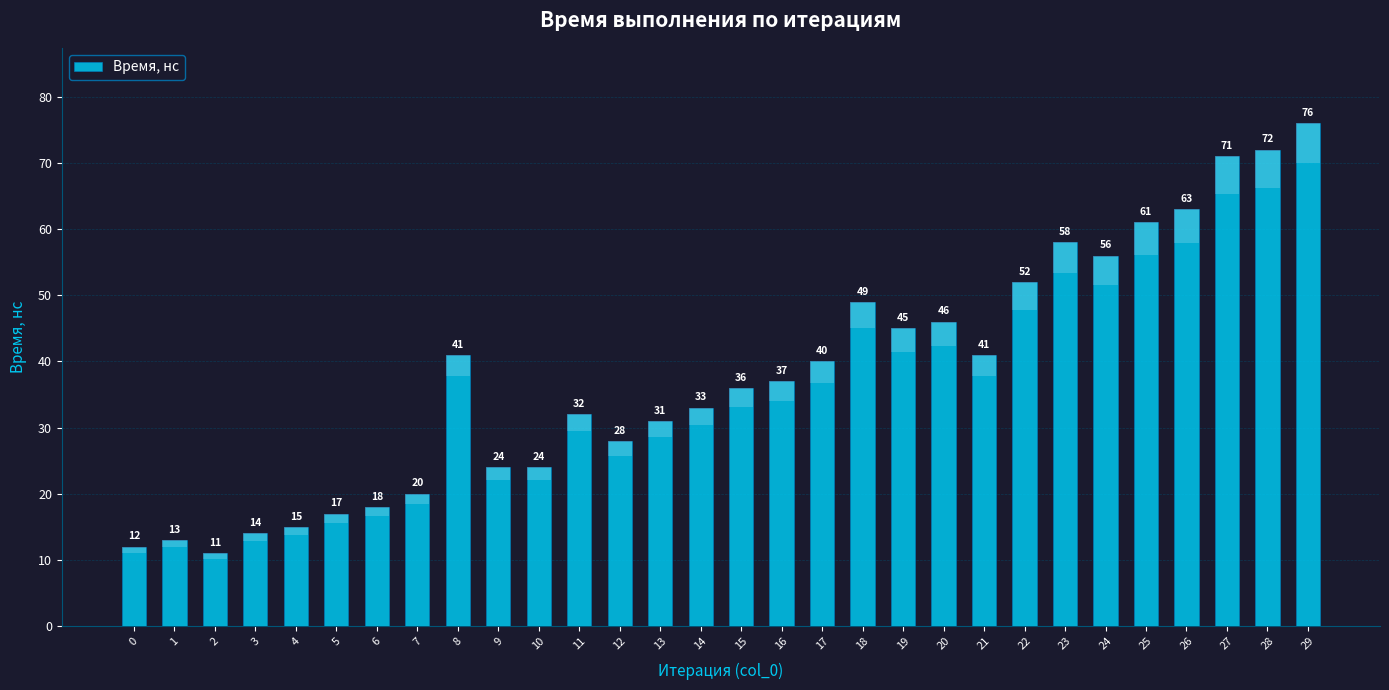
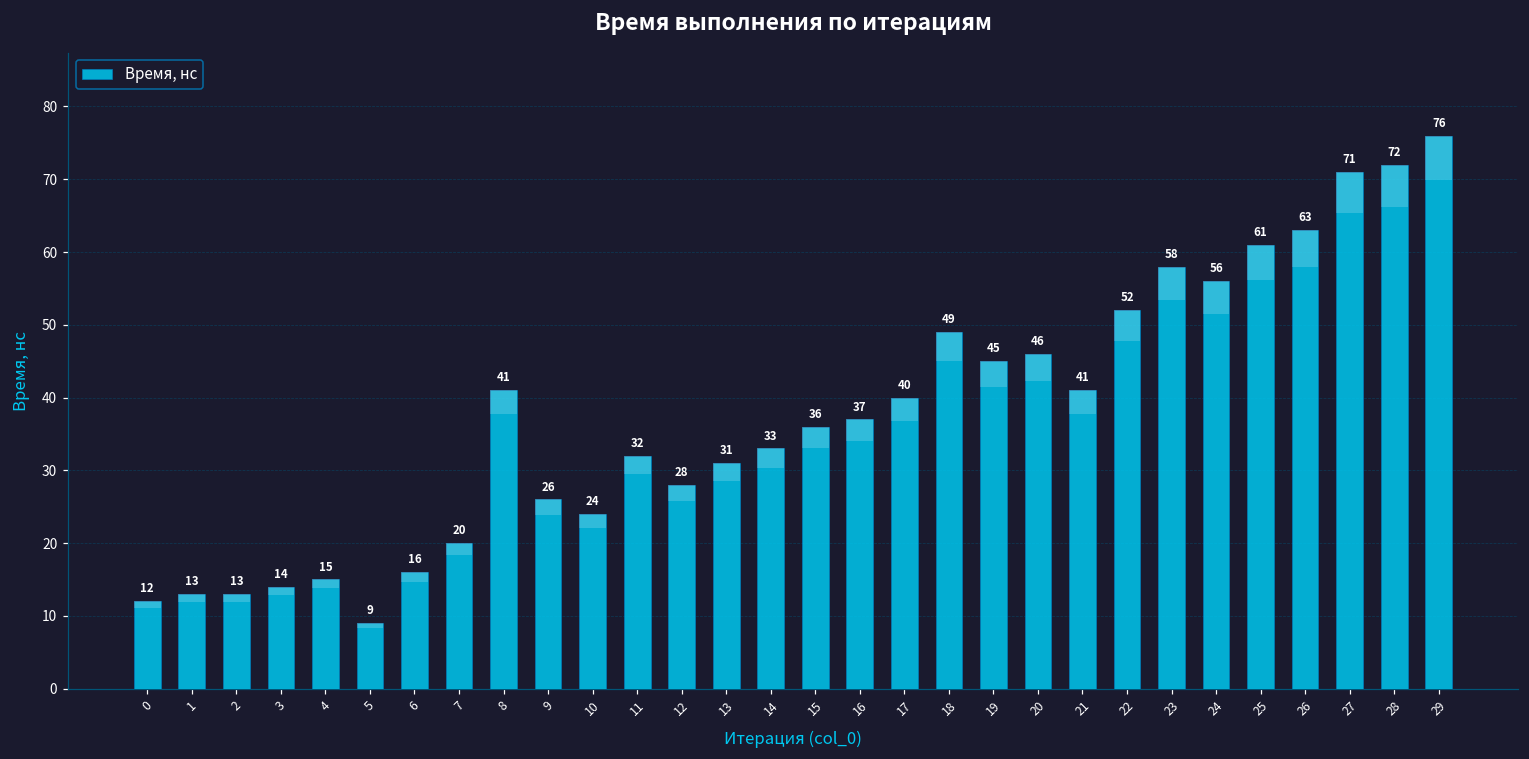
2: 11 -> 13
5: 17 -> 9
6: 18 -> 16
9: 24 -> 26
